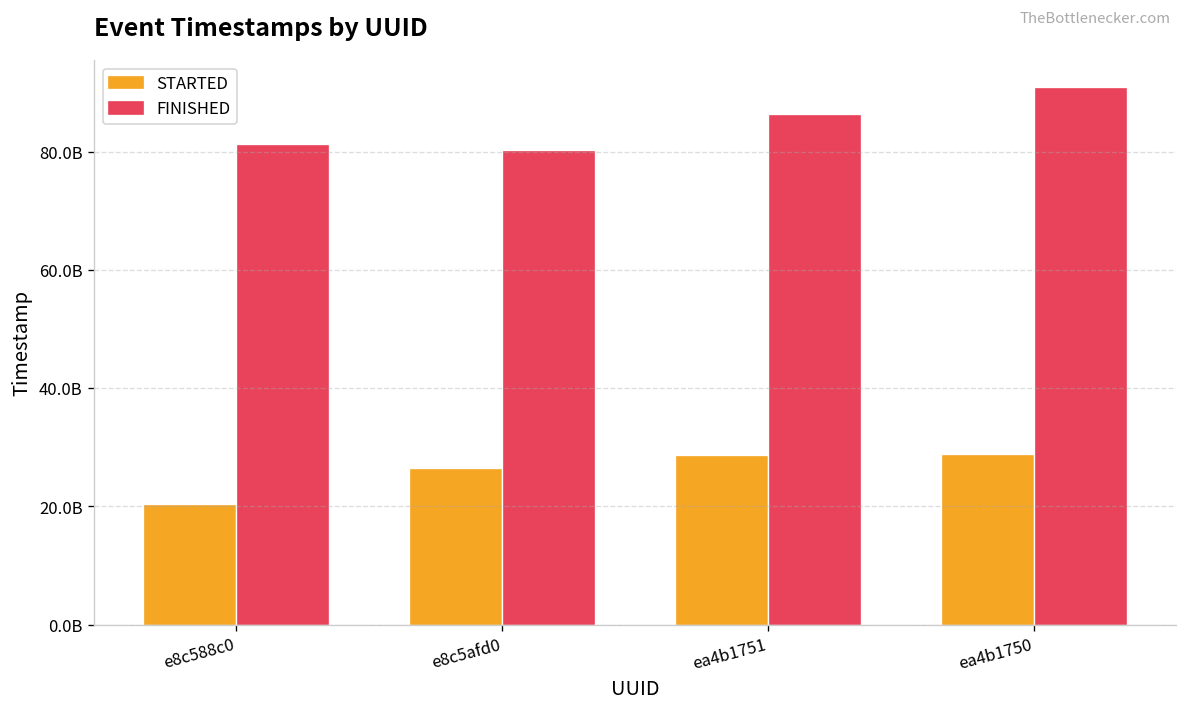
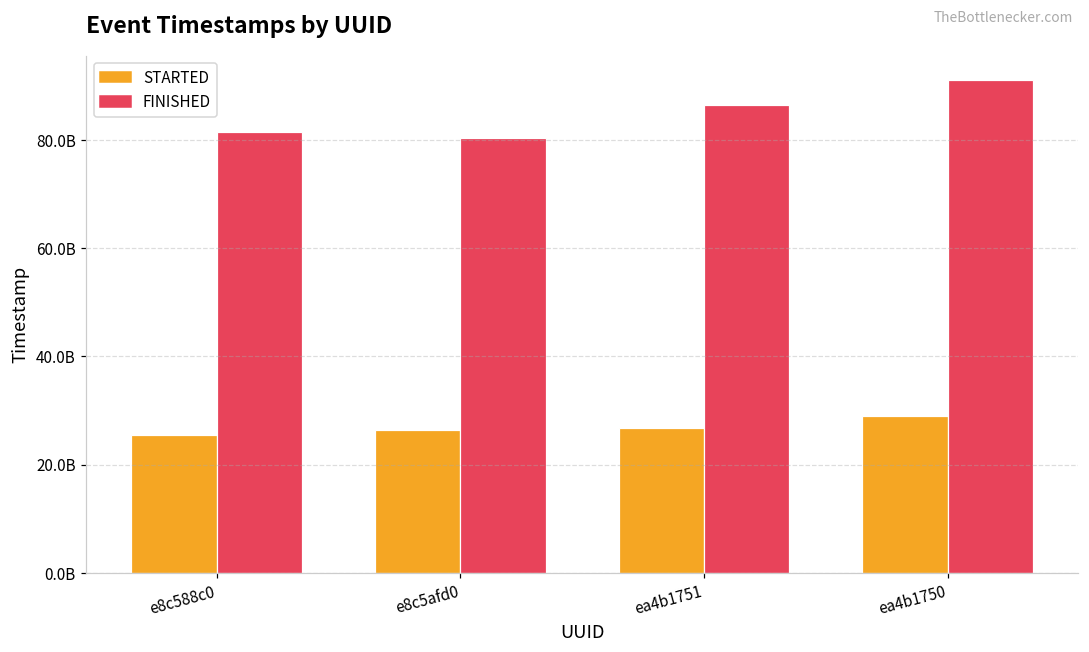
STARTED, e8c588c0: 20000000000 -> 26000000000
STARTED, ea4b1751: 29000000000 -> 27000000000
